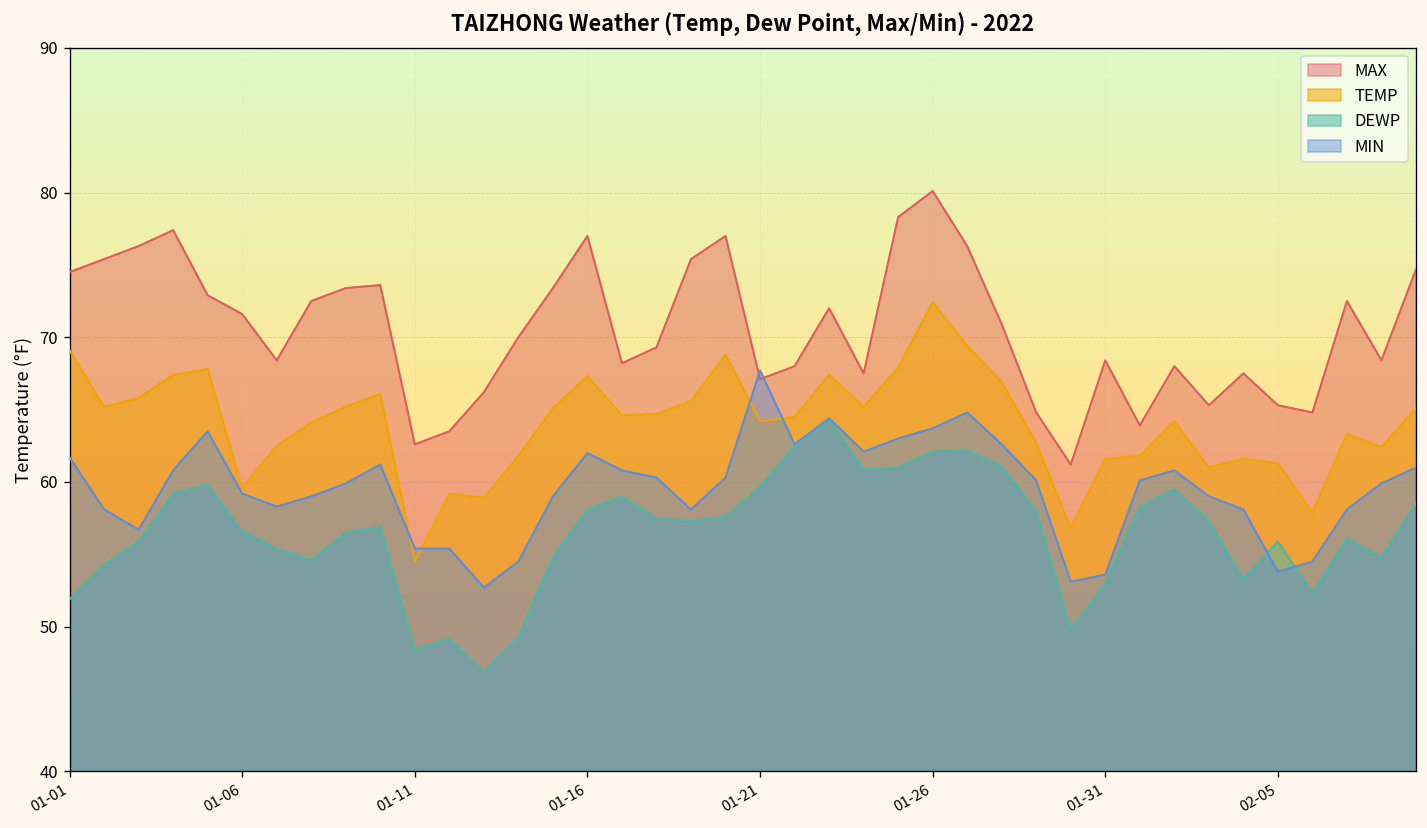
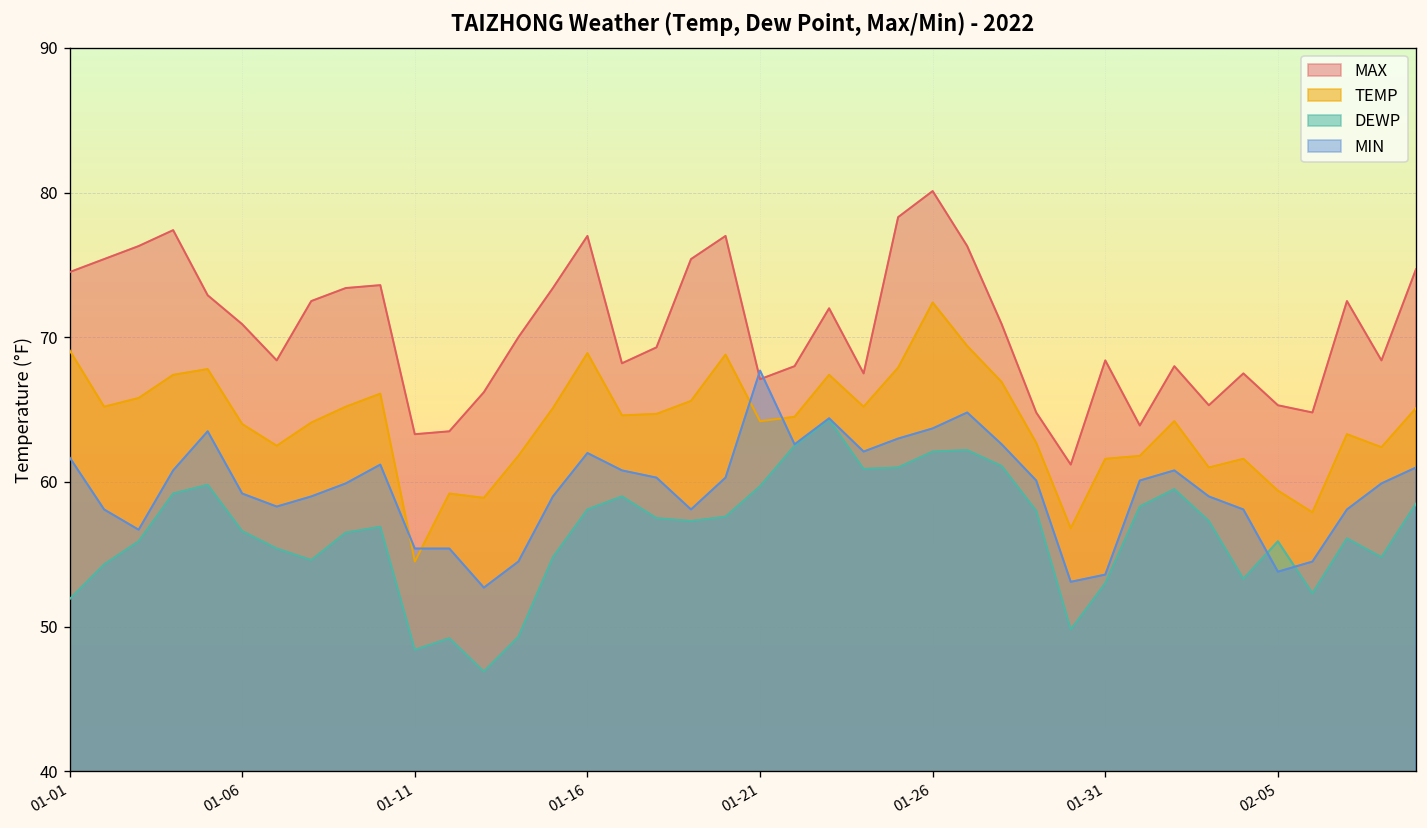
MAX, 01-06: 71.6 -> 70.9
TEMP, 01-06: 59.6 -> 64.0
MAX, 01-11: 62.6 -> 63.3
TEMP, 01-16: 67.3 -> 68.9
TEMP, 02-05: 61.3 -> 59.4
